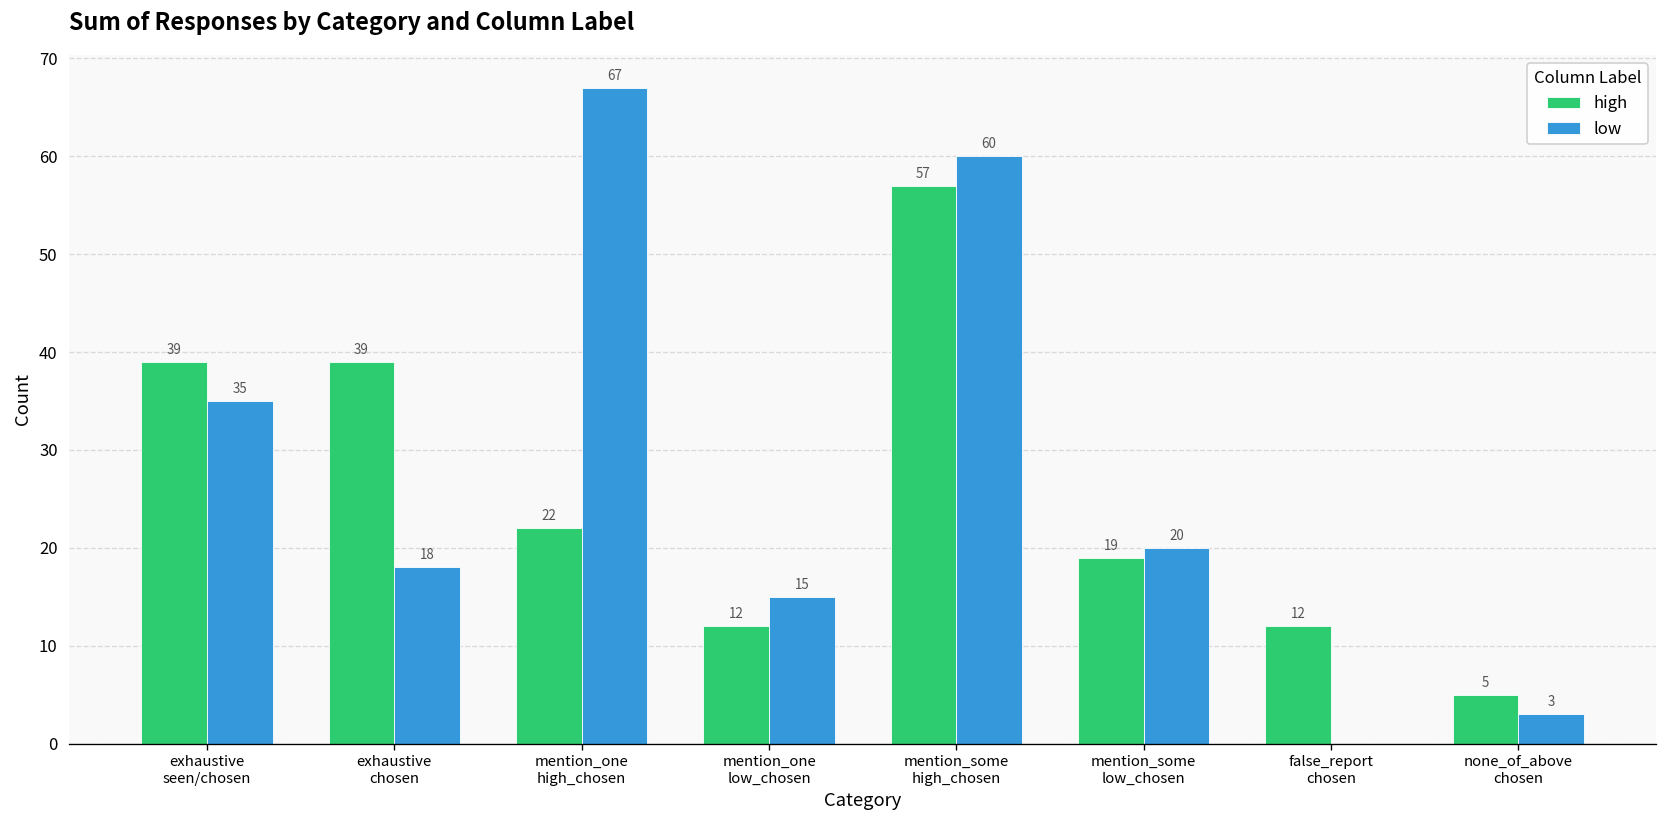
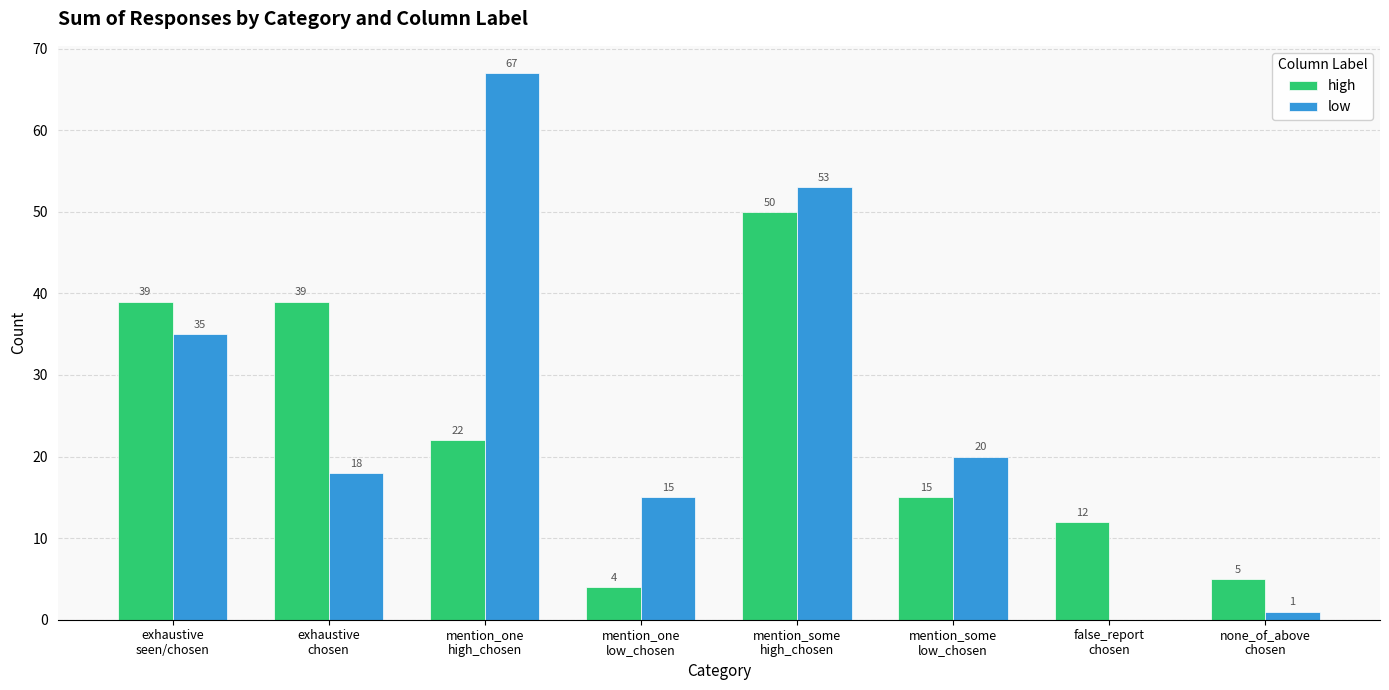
high, mention_one low_chosen: 12 -> 4
high, mention_some high_chosen: 57 -> 50
low, mention_some high_chosen: 60 -> 53
high, mention_some low_chosen: 19 -> 15
low, none_of_above chosen: 3 -> 1
